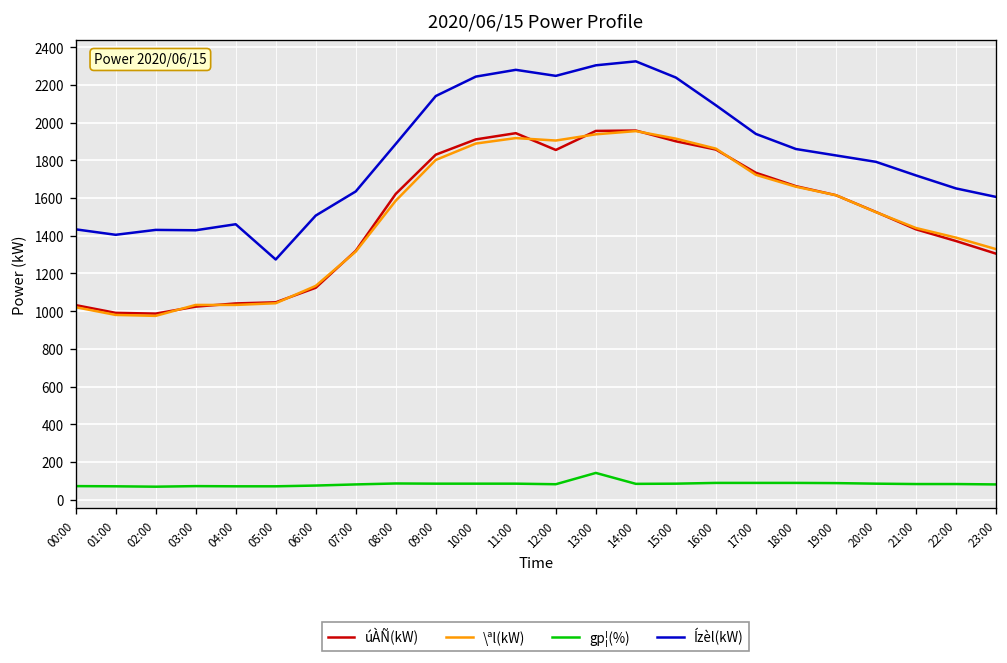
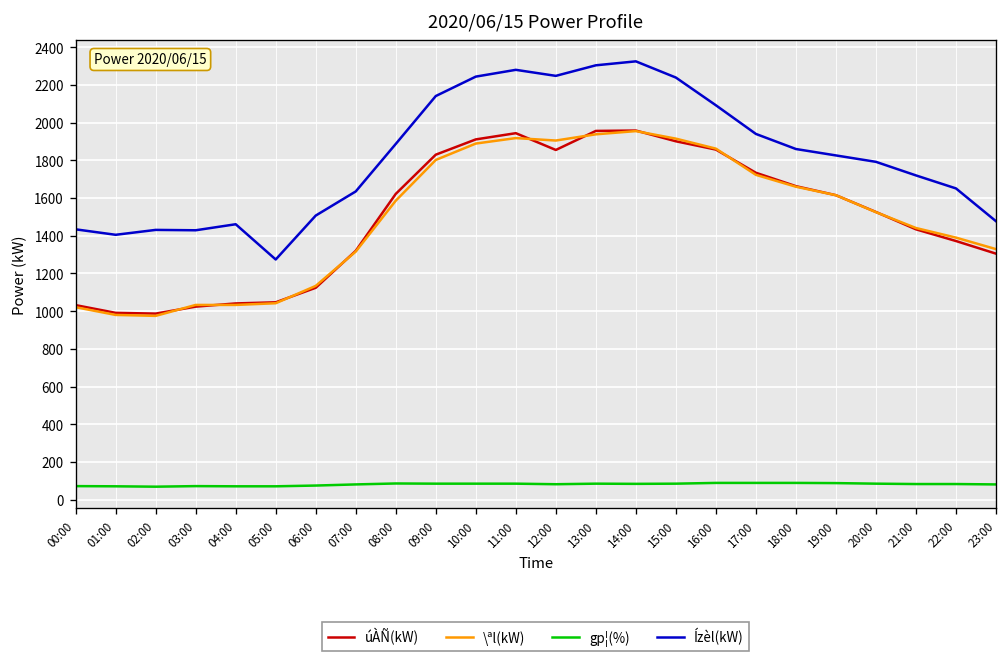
gp¦(%), 13:00: 140 -> 90
Ízèl(kW), 23:00: 1610 -> 1480
